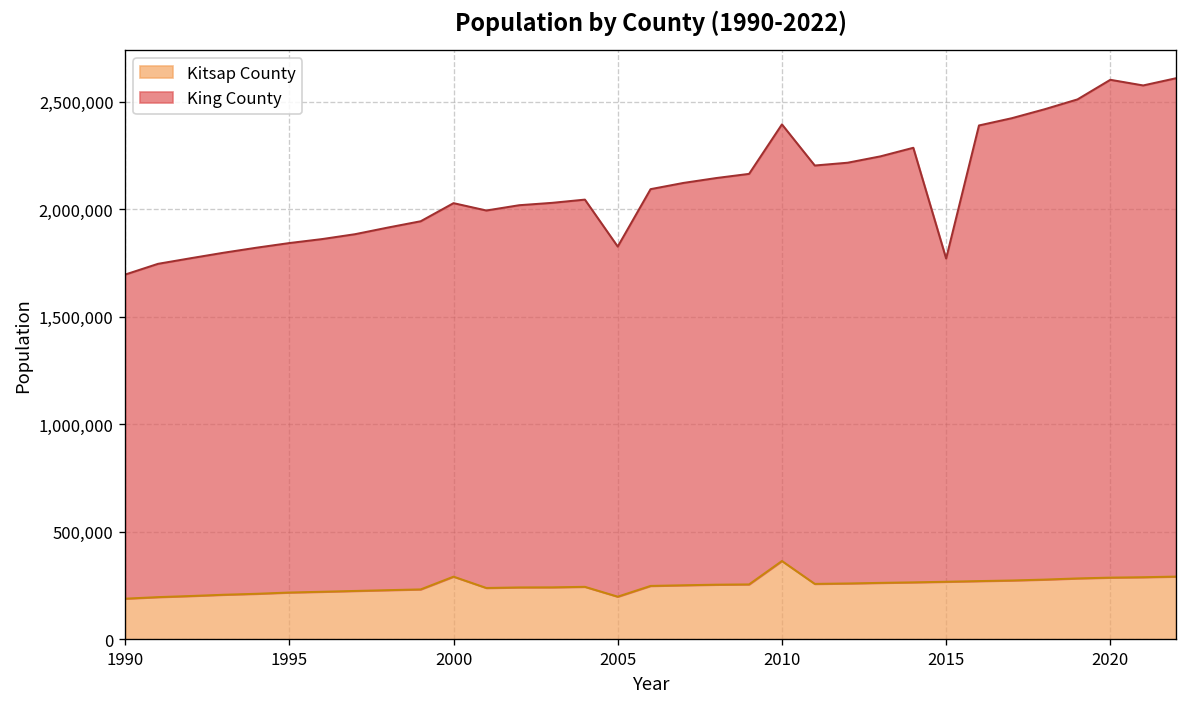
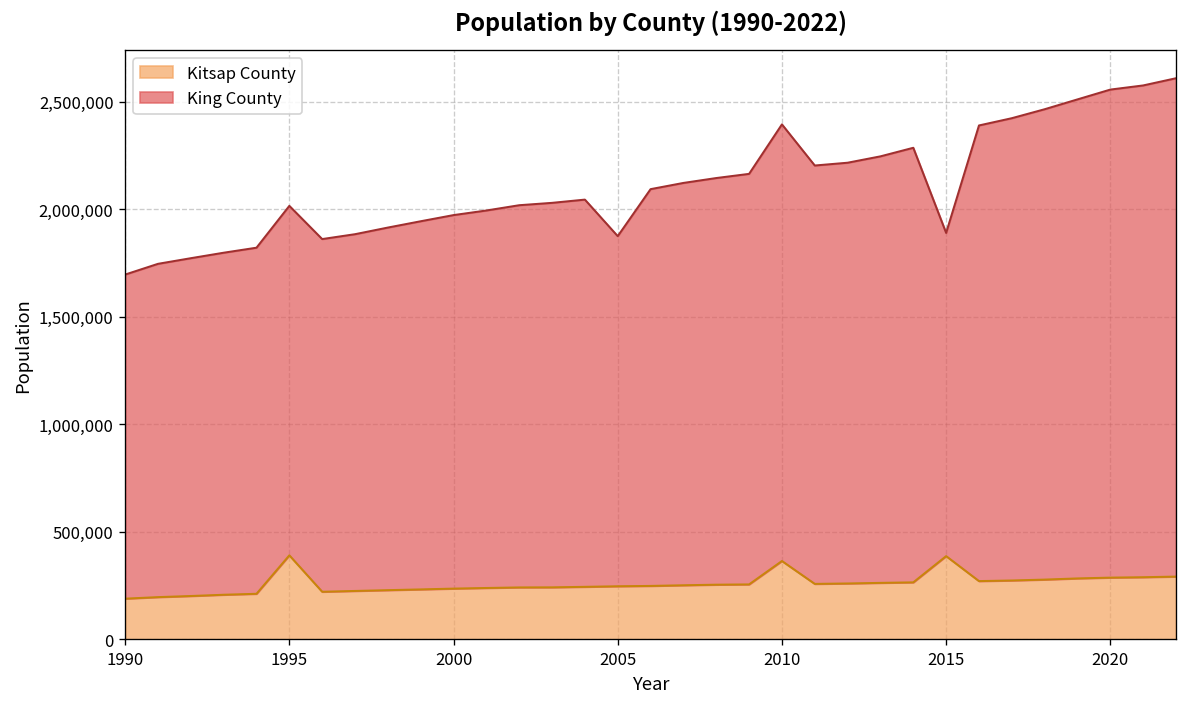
Kitsap County, 1995: 220,000 -> 390,000
Kitsap County, 2000: 290,000 -> 240,000
Kitsap County, 2005: 200,000 -> 250,000
Kitsap County, 2015: 270,000 -> 390,000
King County, 2020: 2,320,000 -> 2,270,000
